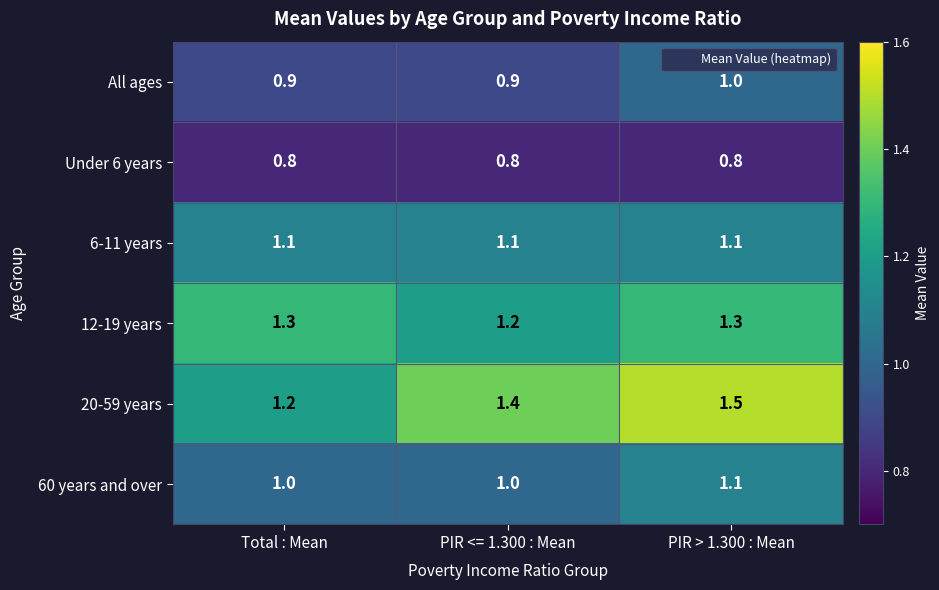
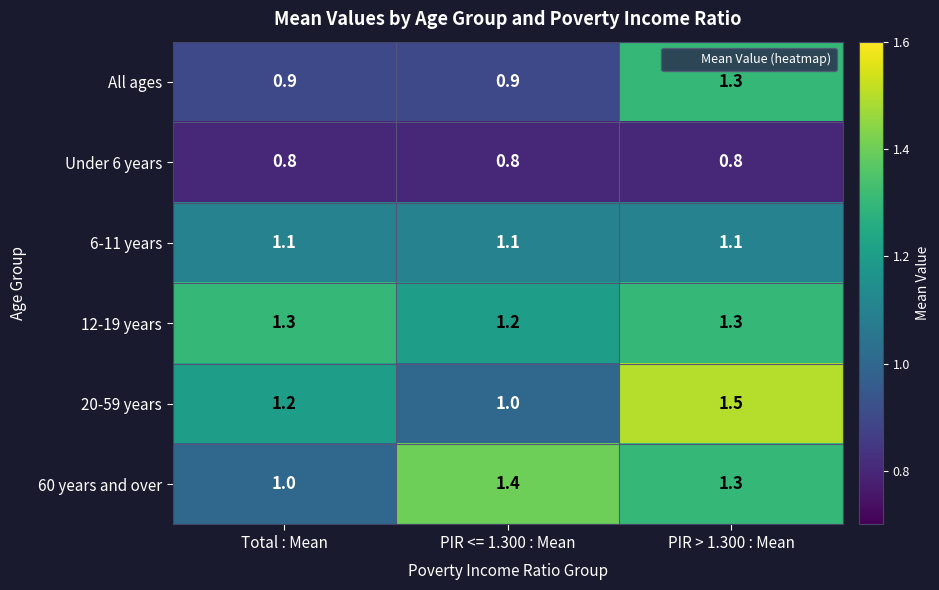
All ages, PIR > 1.300 : Mean: 1.0 -> 1.3
20-59 years, PIR <= 1.300 : Mean: 1.4 -> 1.0
60 years and over, PIR <= 1.300 : Mean: 1.0 -> 1.4
60 years and over, PIR > 1.300 : Mean: 1.1 -> 1.3
